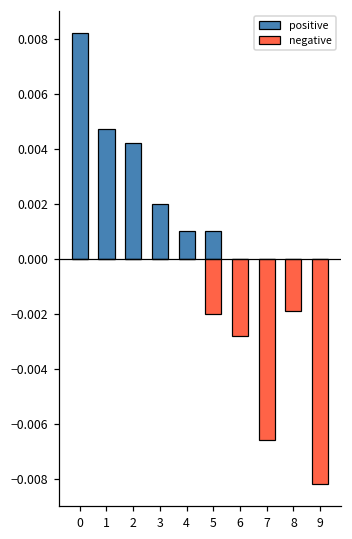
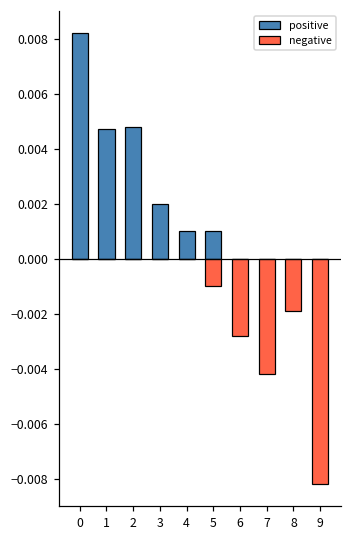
positive, 2: 0.0042 -> 0.0048
negative, 5: -0.002 -> -0.001
negative, 7: -0.0066 -> -0.0042
